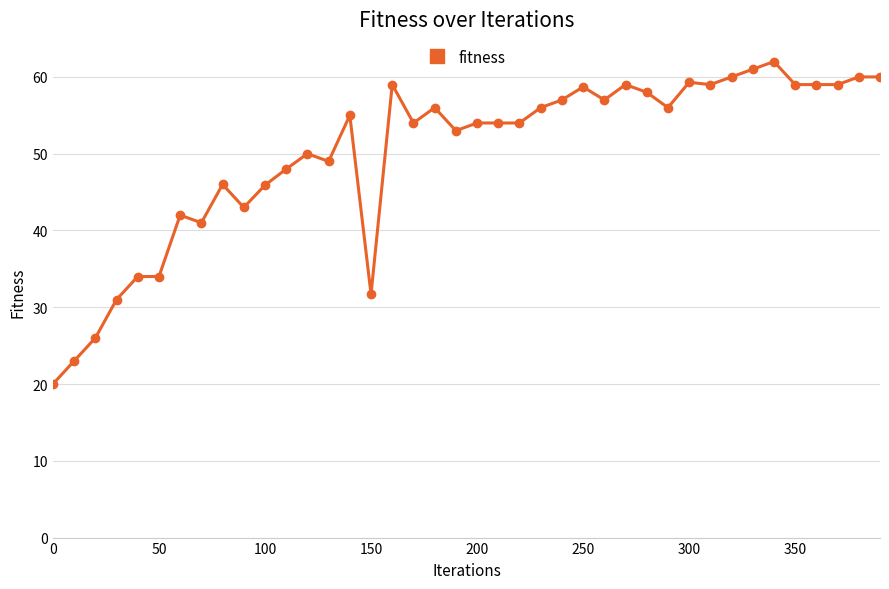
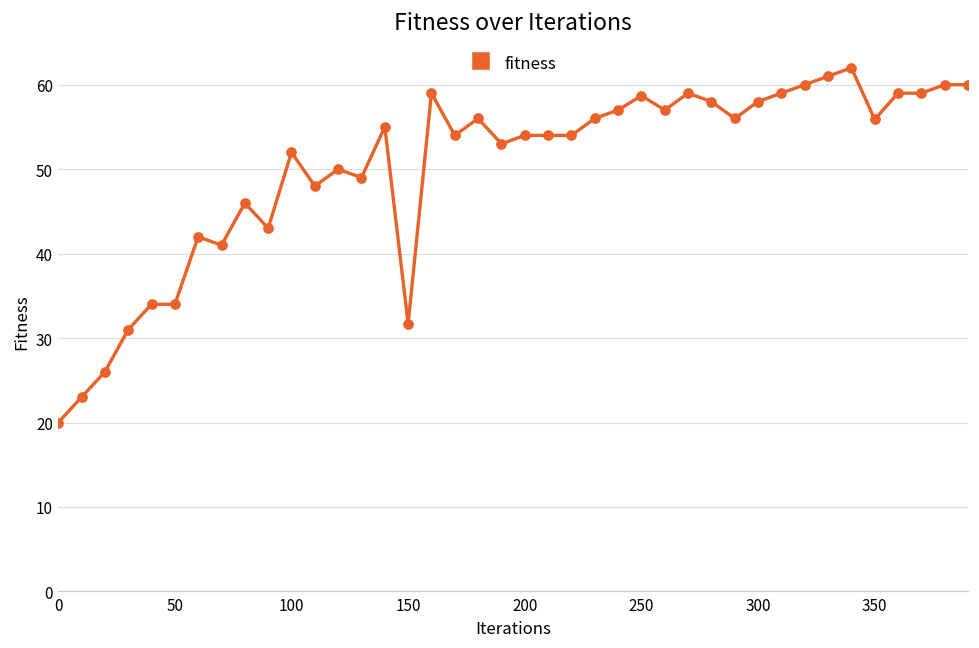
100: 46 -> 52
300: 59 -> 58
350: 59 -> 56
